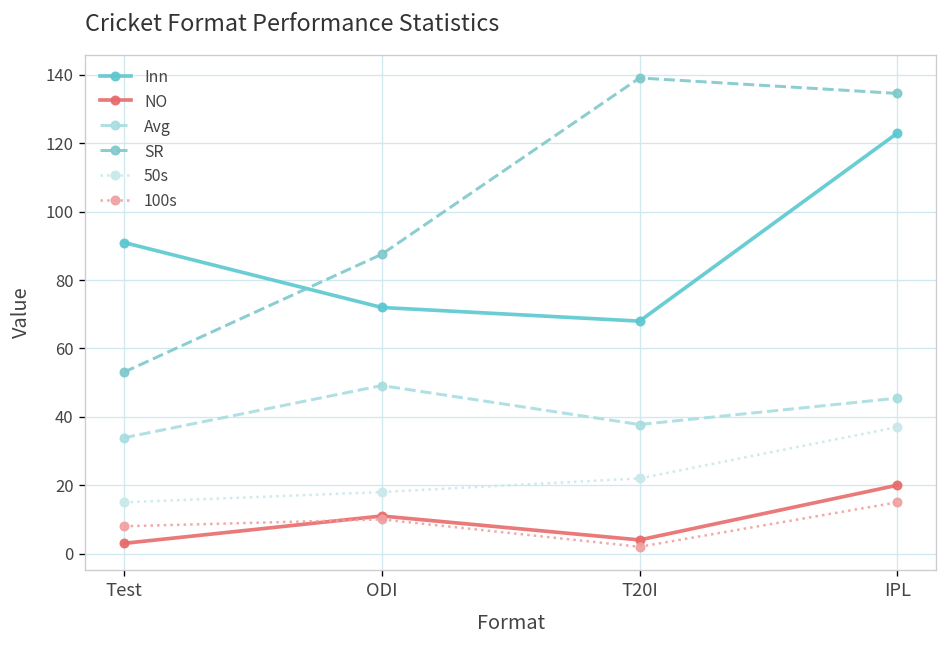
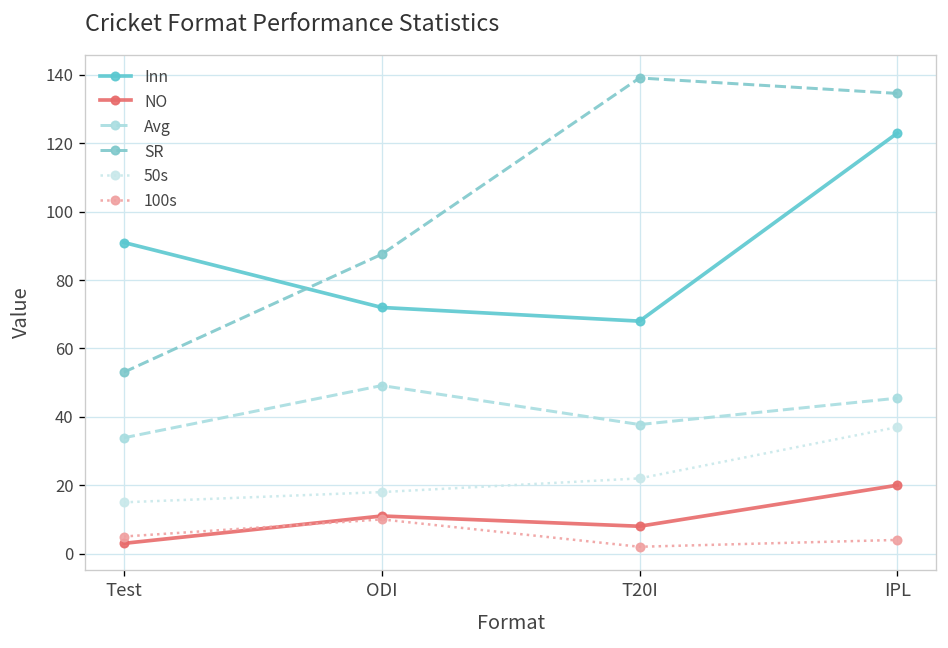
100s, Test: 8 -> 5
NO, T20I: 4 -> 8
100s, IPL: 15 -> 4
